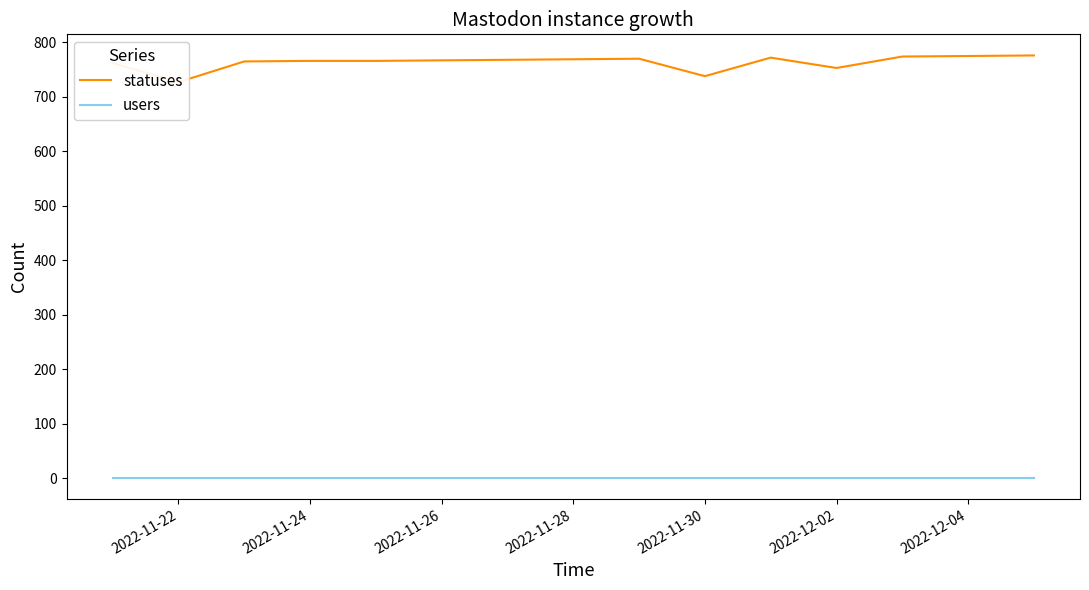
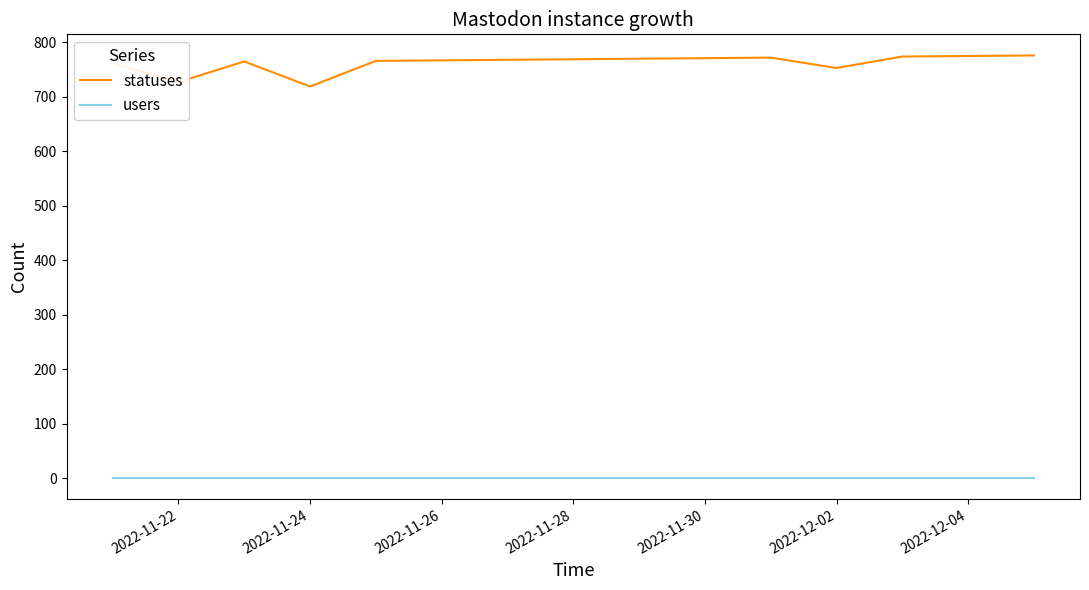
statuses, 2022-11-24: 770 -> 720
statuses, 2022-11-30: 740 -> 770
